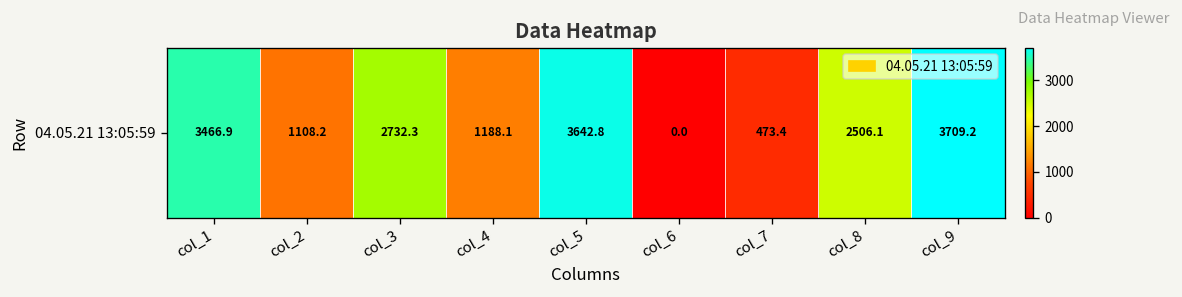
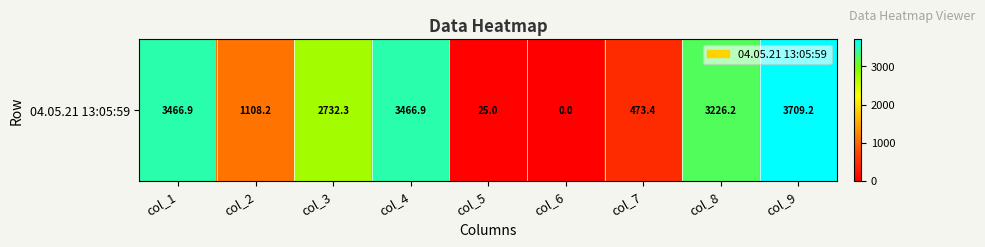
04.05.21 13:05:59, col_4: 1188.1 -> 3466.9
04.05.21 13:05:59, col_5: 3642.8 -> 25.0
04.05.21 13:05:59, col_8: 2506.1 -> 3226.2
